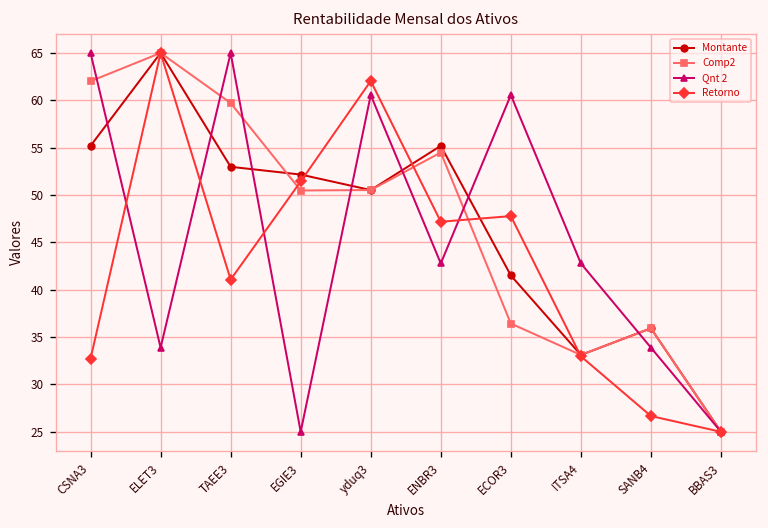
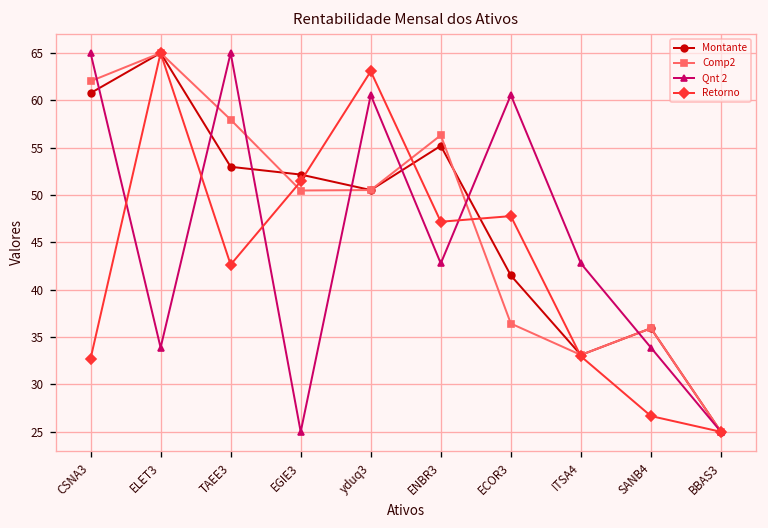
Montante, CSNA3: 55 -> 61
Comp2, TAEE3: 60 -> 58
Retorno, TAEE3: 41 -> 43
Retorno, yduq3: 62 -> 63
Comp2, ENBR3: 54 -> 56
